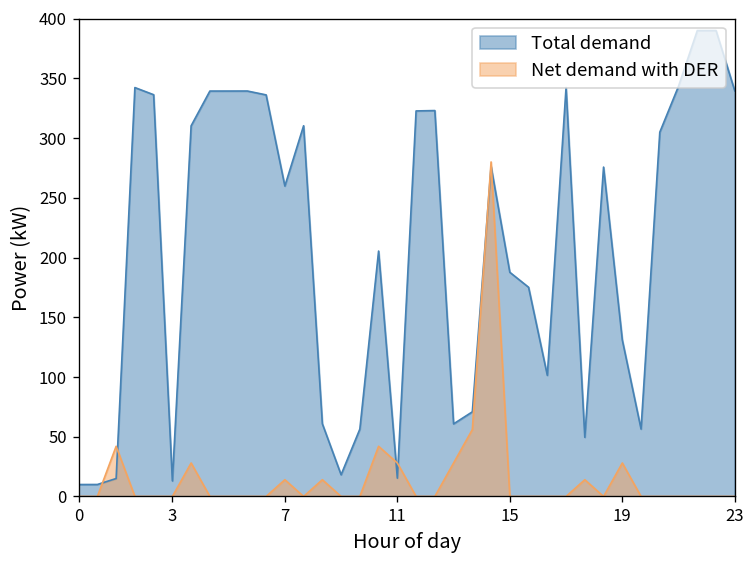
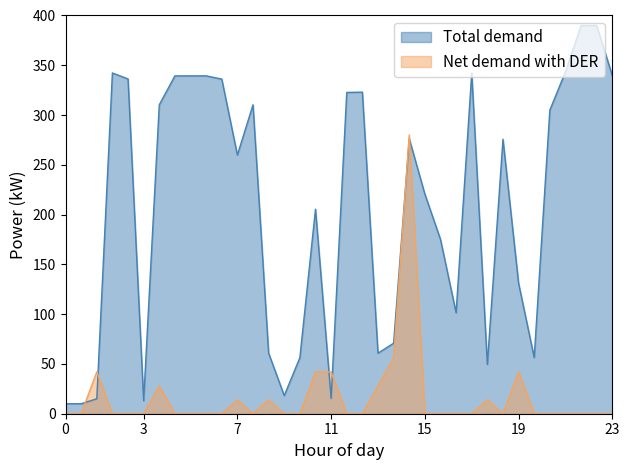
Net demand with DER, 11: 30 -> 40
Total demand, 15: 190 -> 220
Net demand with DER, 19: 30 -> 40
